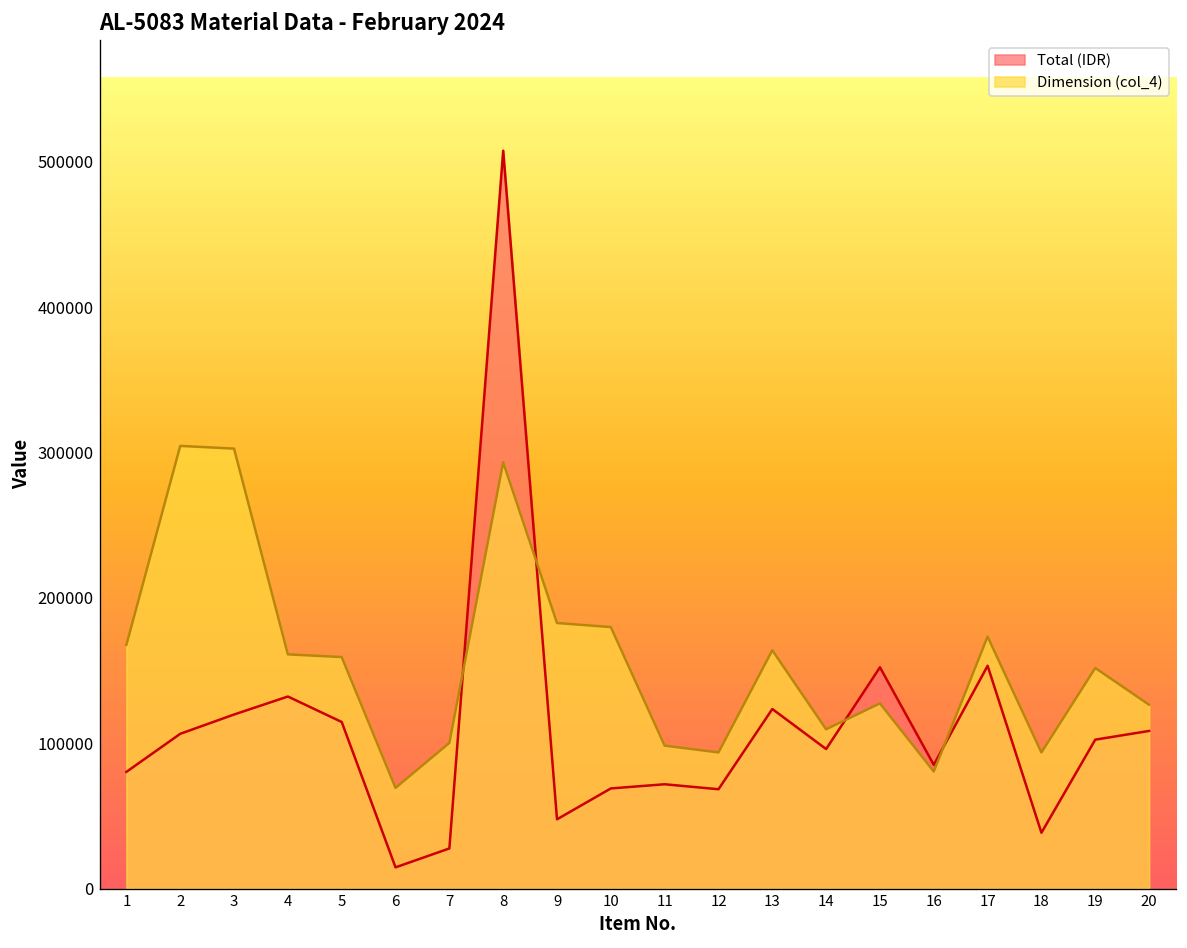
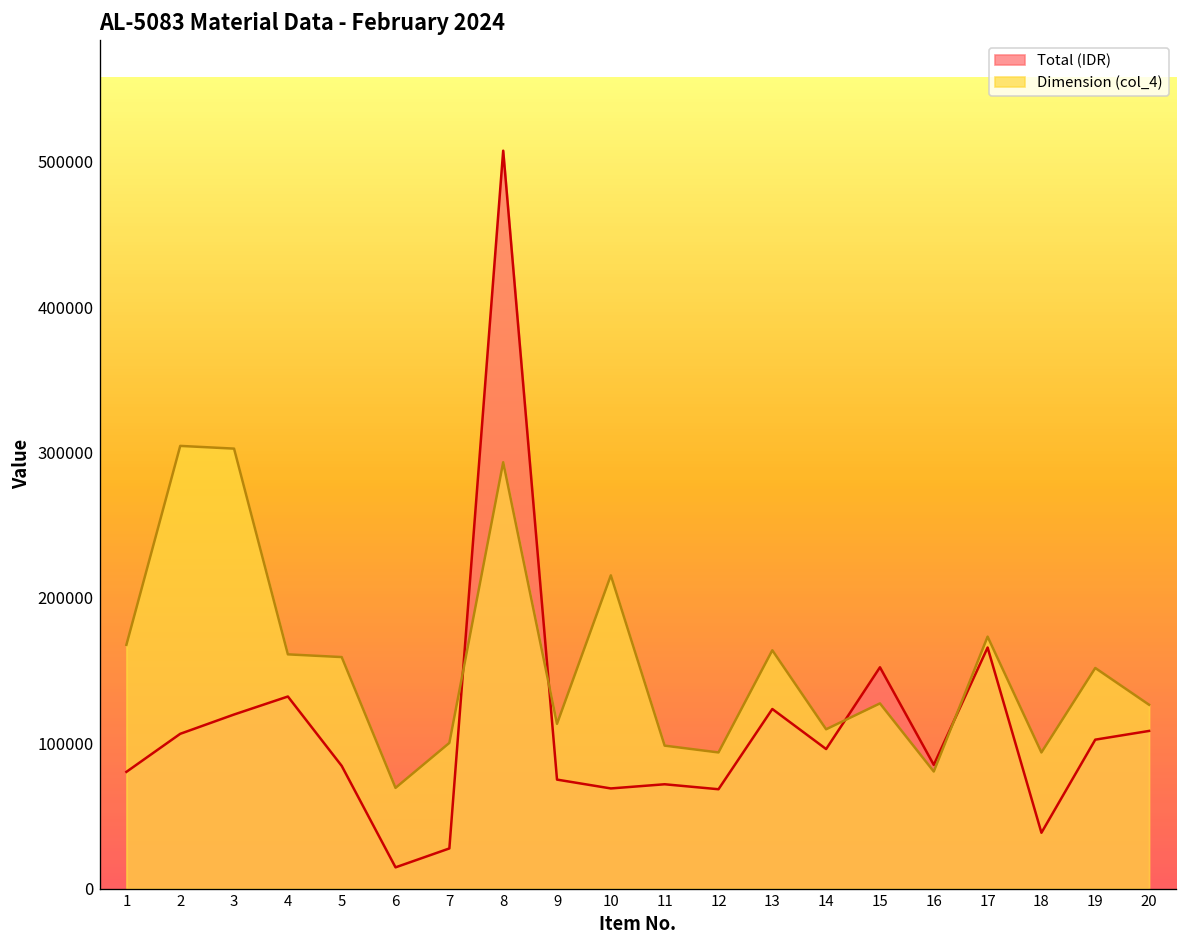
Total (IDR), 5: 115000 -> 84000
Total (IDR), 9: 48000 -> 75000
Dimension (col_4), 9: 183000 -> 113000
Dimension (col_4), 10: 180000 -> 216000
Total (IDR), 17: 153000 -> 166000
